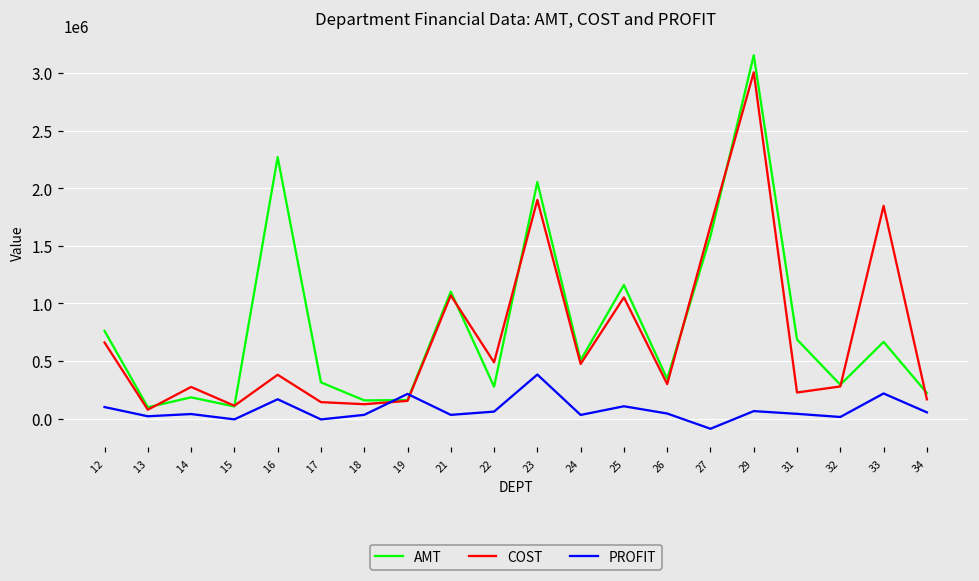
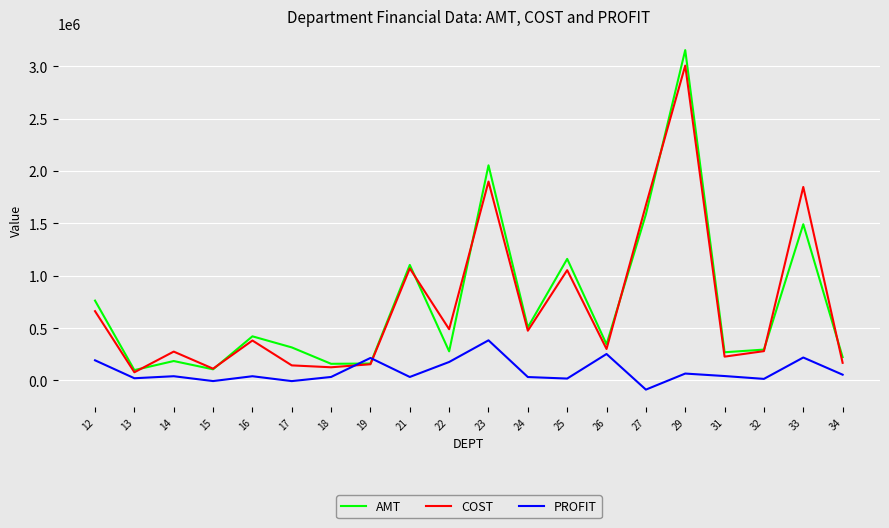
PROFIT, 12: 100000 -> 190000
AMT, 16: 2270000 -> 420000
PROFIT, 16: 170000 -> 40000
PROFIT, 22: 60000 -> 180000
PROFIT, 25: 110000 -> 20000
PROFIT, 26: 40000 -> 250000
AMT, 31: 690000 -> 270000
AMT, 33: 670000 -> 1490000
